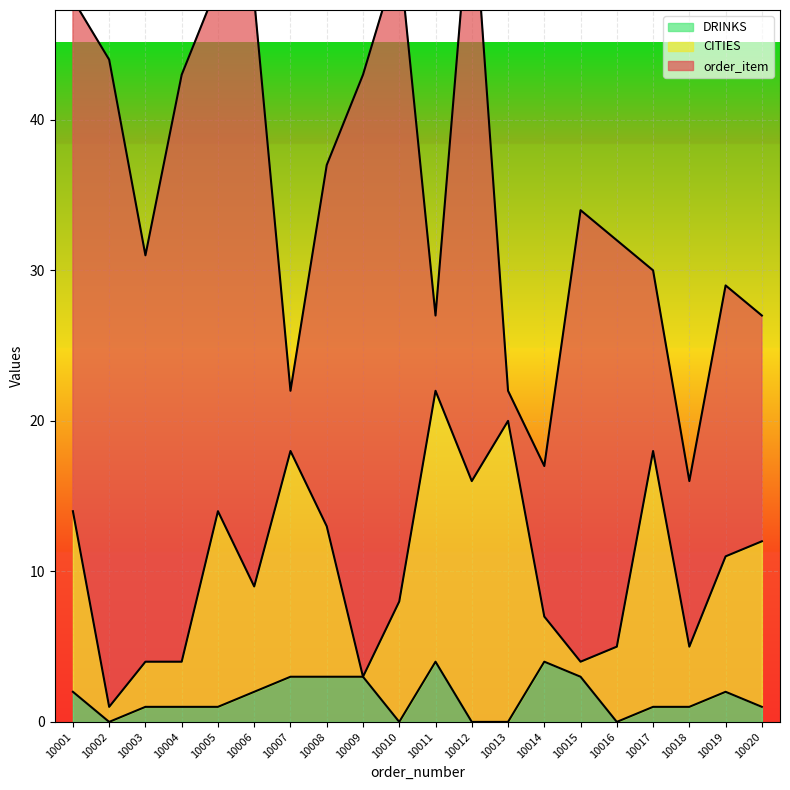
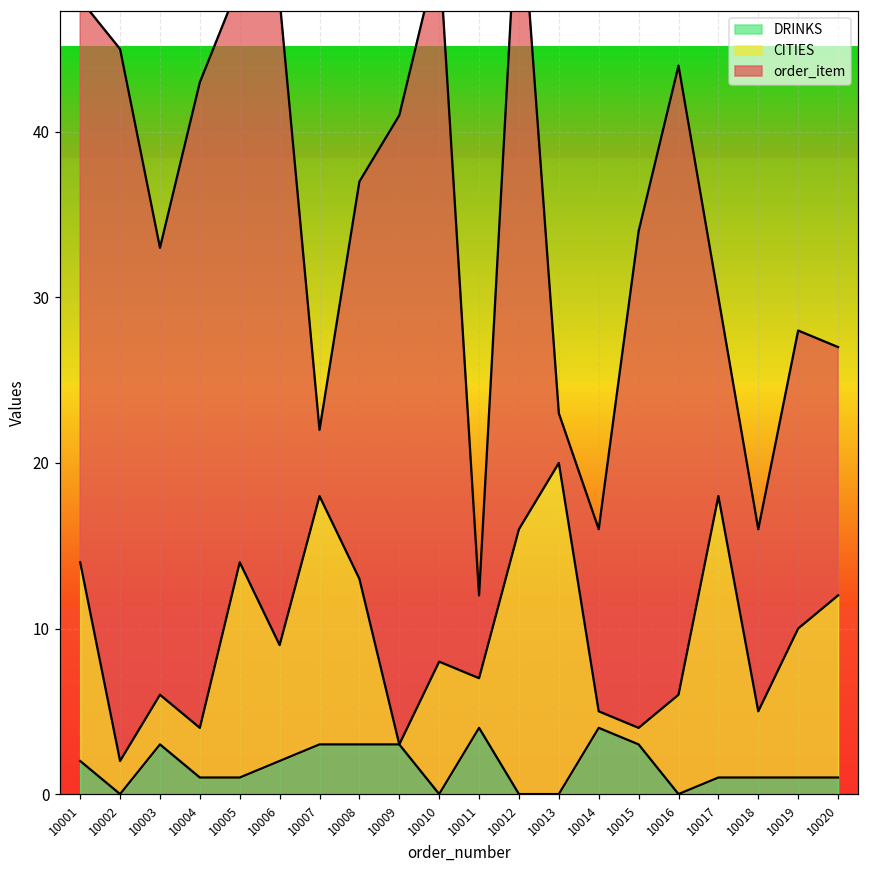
CITIES, 10002: 1 -> 2
DRINKS, 10003: 1 -> 3
order_item, 10009: 40 -> 38
CITIES, 10011: 18 -> 3
order_item, 10013: 2 -> 3
CITIES, 10014: 3 -> 1
order_item, 10014: 10 -> 11
CITIES, 10016: 5 -> 6
order_item, 10016: 27 -> 38
DRINKS, 10019: 2 -> 1
